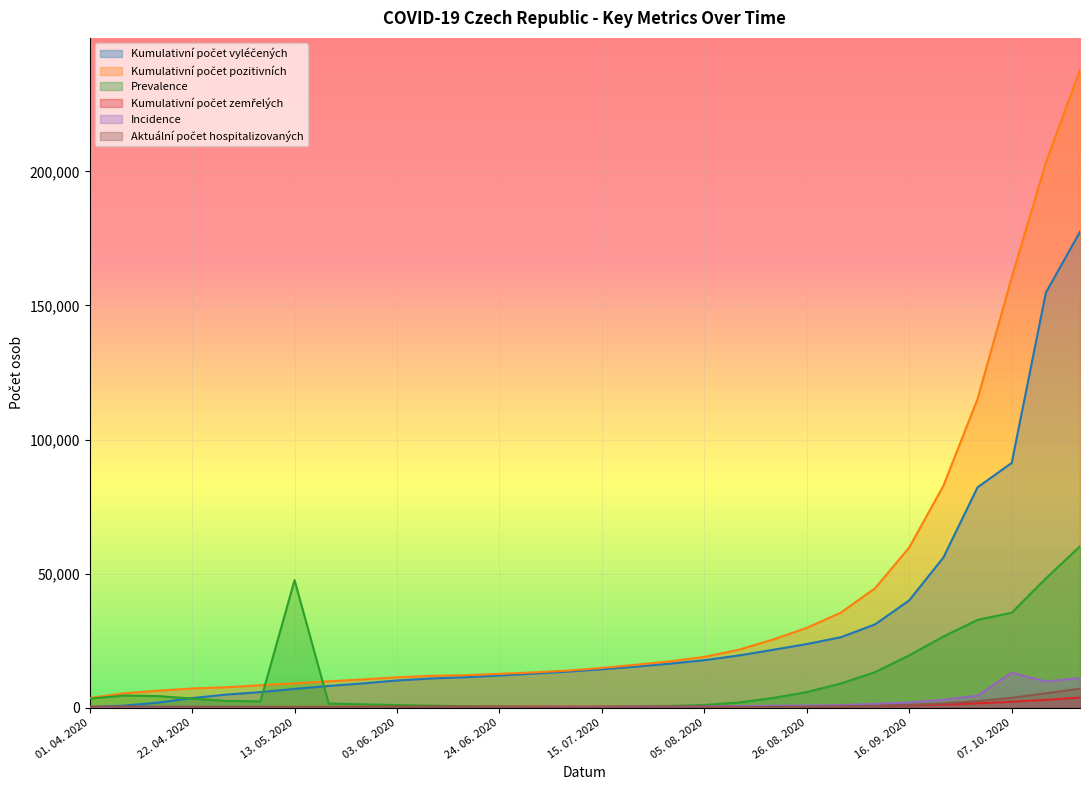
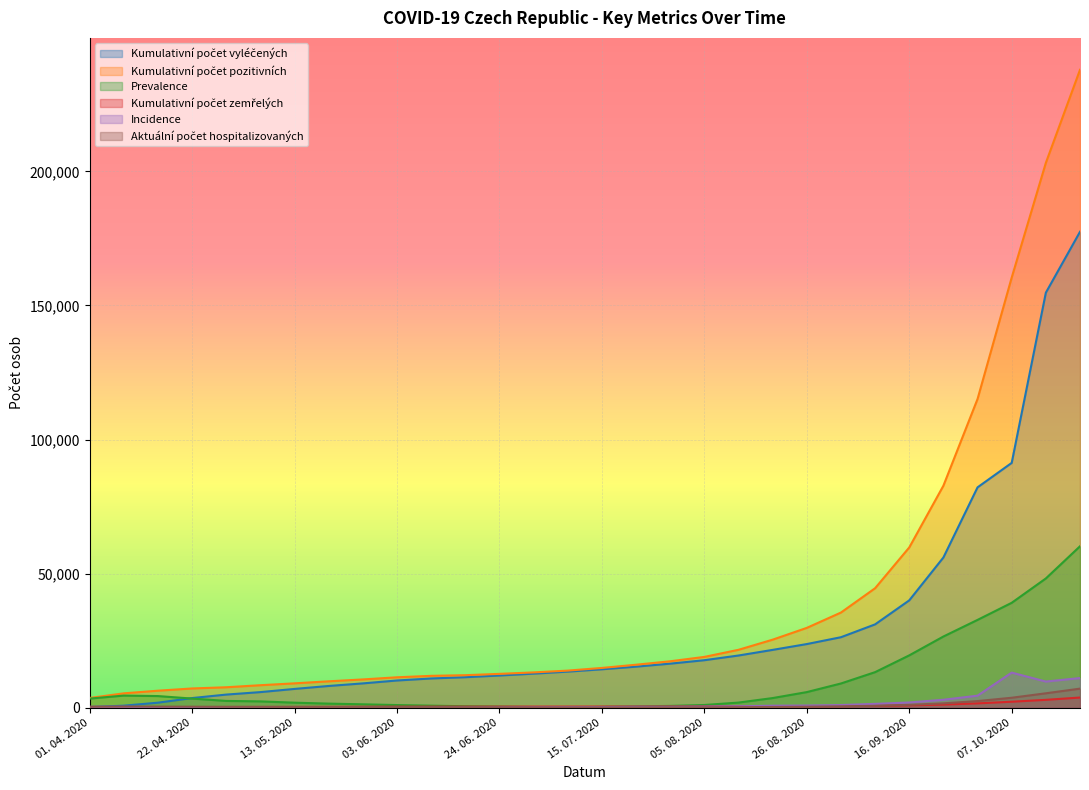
Prevalence, 13. 05. 2020: 48,000 -> 2,000
Prevalence, 07. 10. 2020: 35,000 -> 39,000
